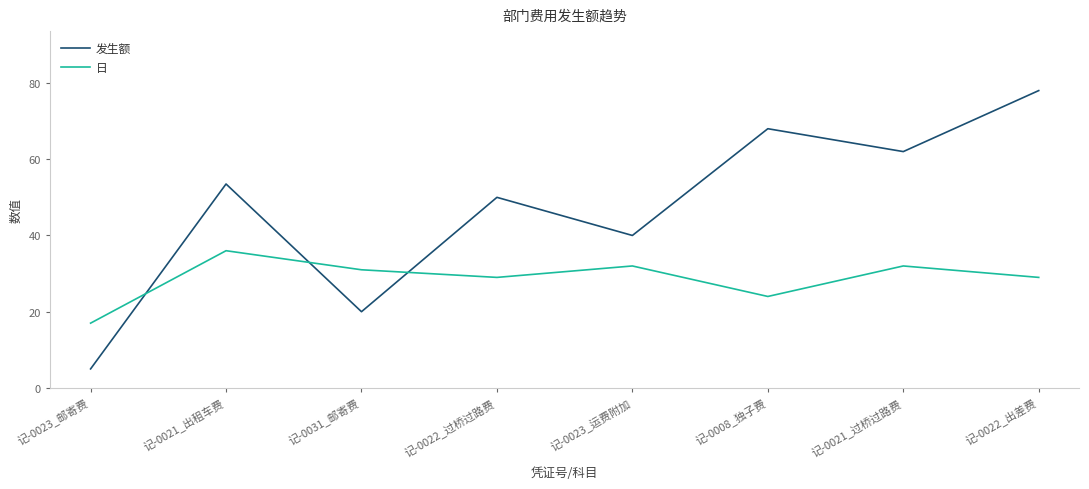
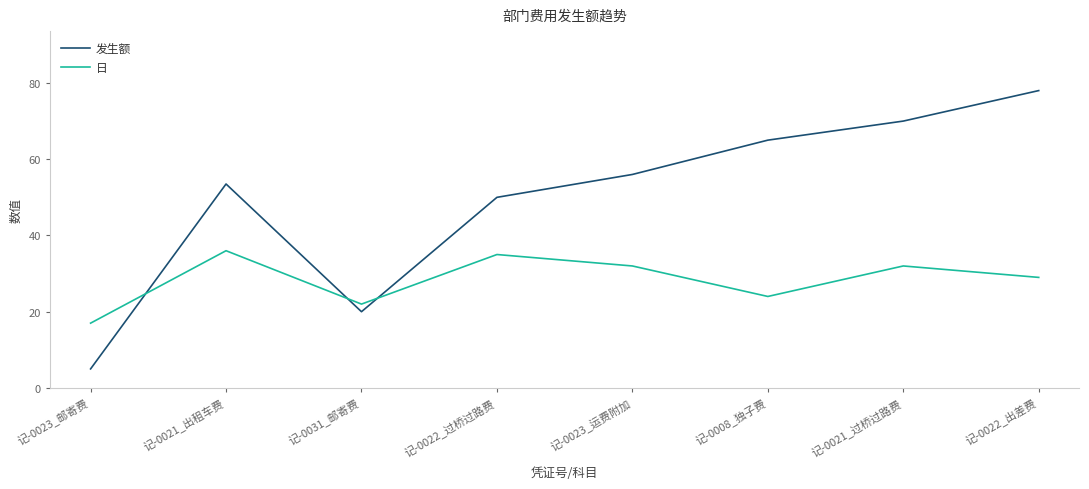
日, 记-0031_邮寄费: 31 -> 22
日, 记-0022_过桥过路费: 29 -> 35
发生额, 记-0023_运费附加: 40 -> 56
发生额, 记-0008_独子费: 68 -> 65
发生额, 记-0021_过桥过路费: 62 -> 70
